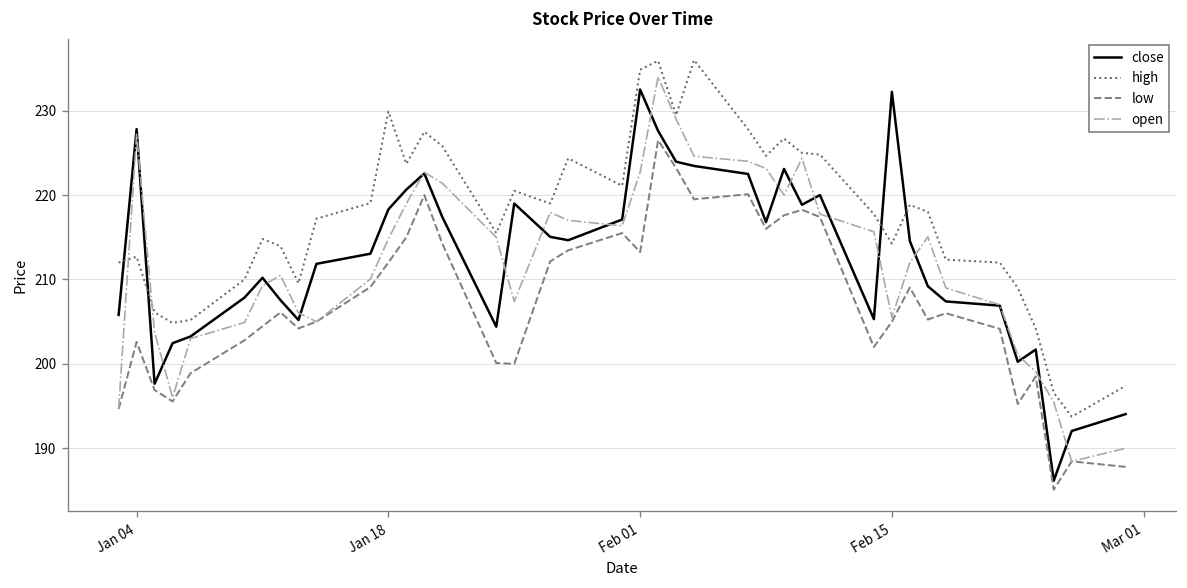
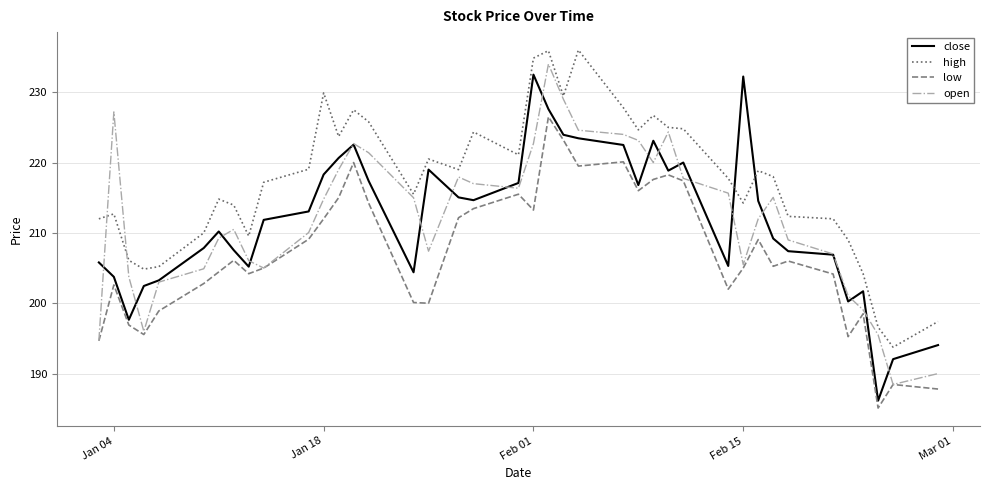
close, Jan 04: 228 -> 204
